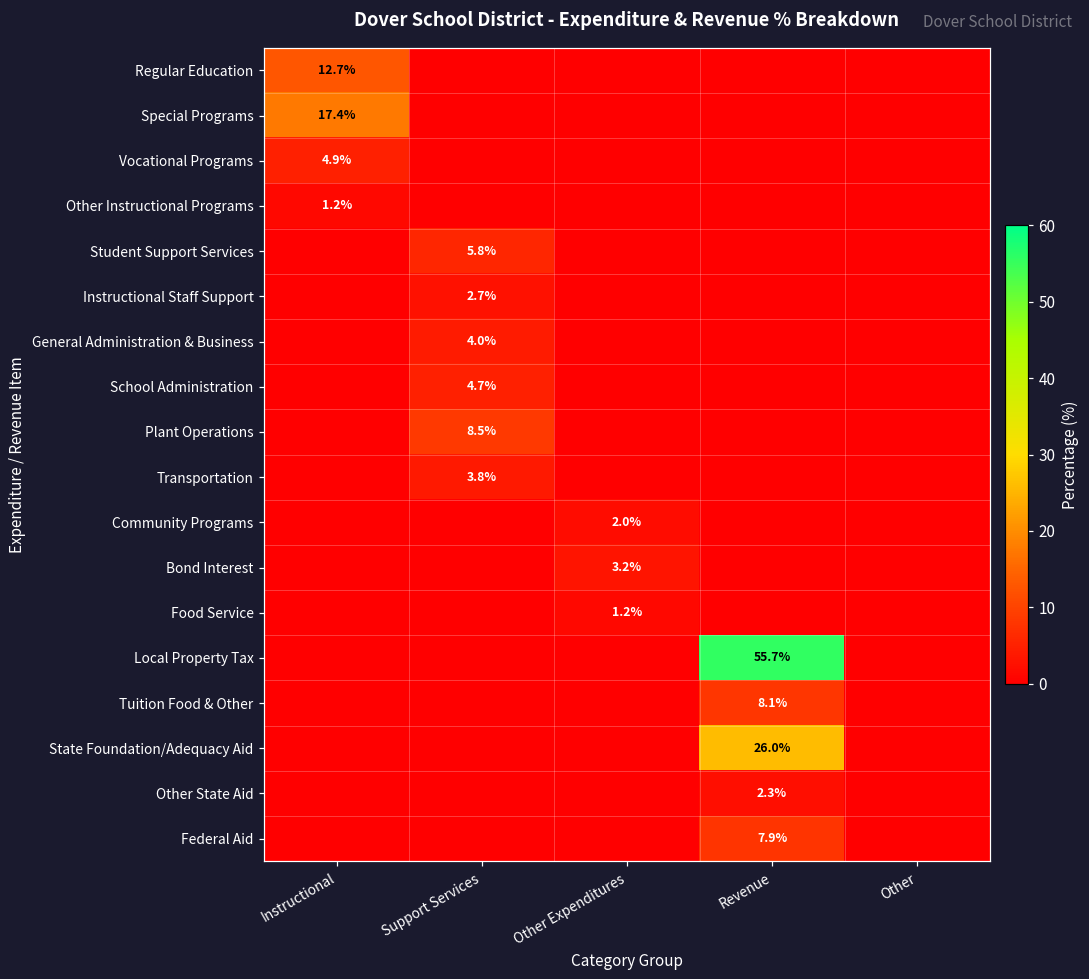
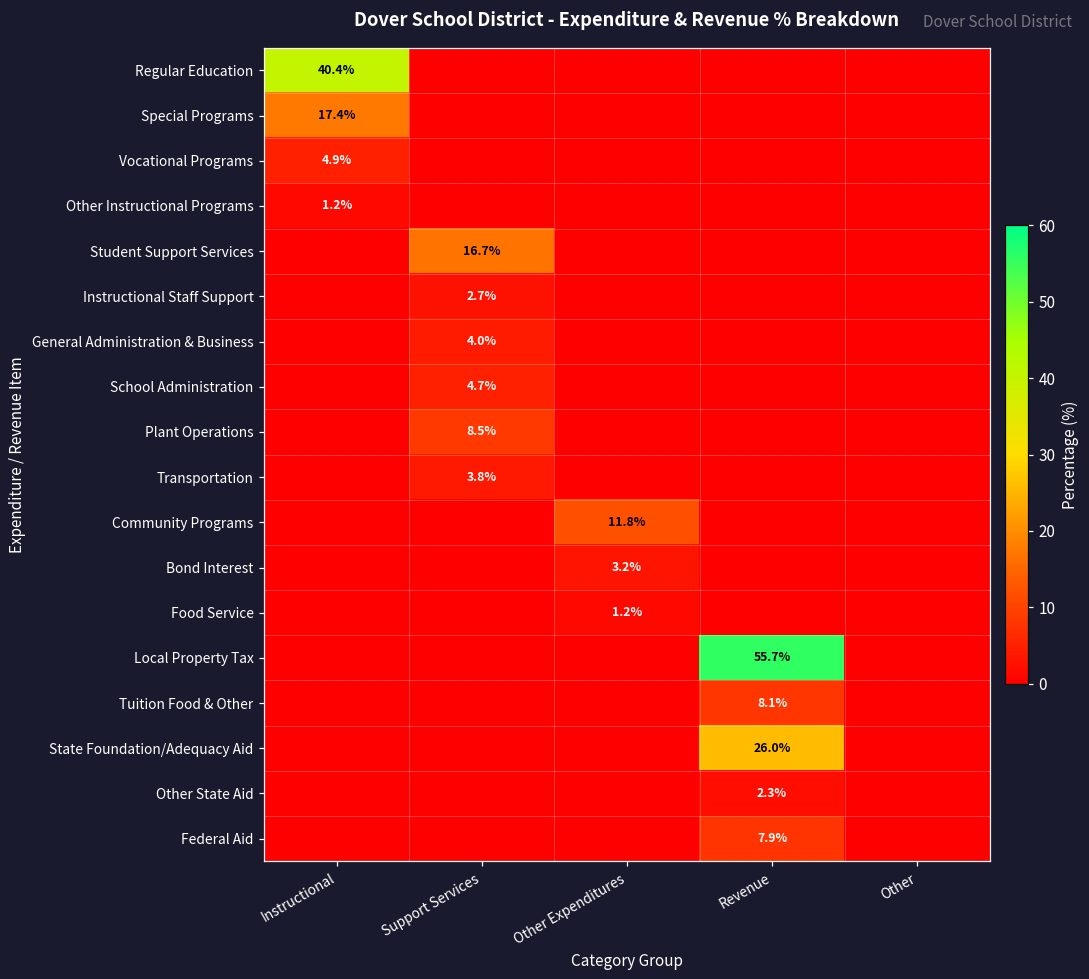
Regular Education, Instructional: 12.7% -> 40.4%
Student Support Services, Support Services: 5.8% -> 16.7%
Community Programs, Other Expenditures: 2.0% -> 11.8%
